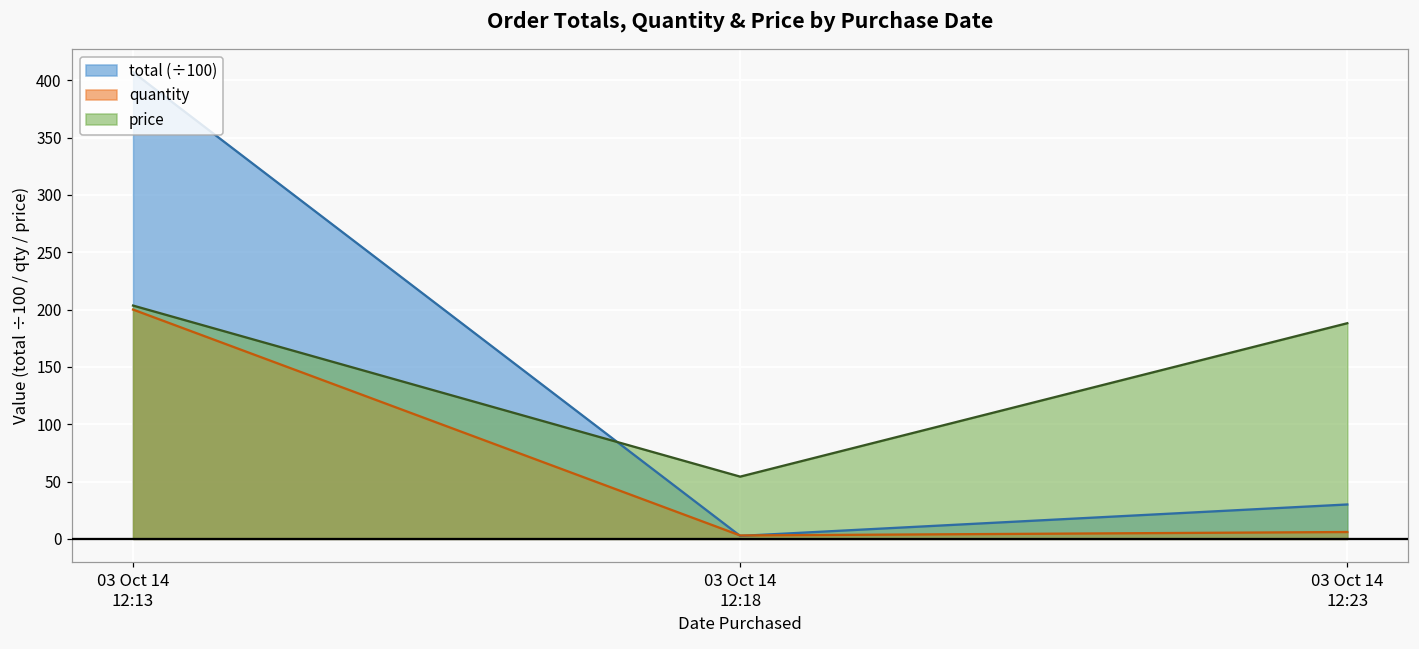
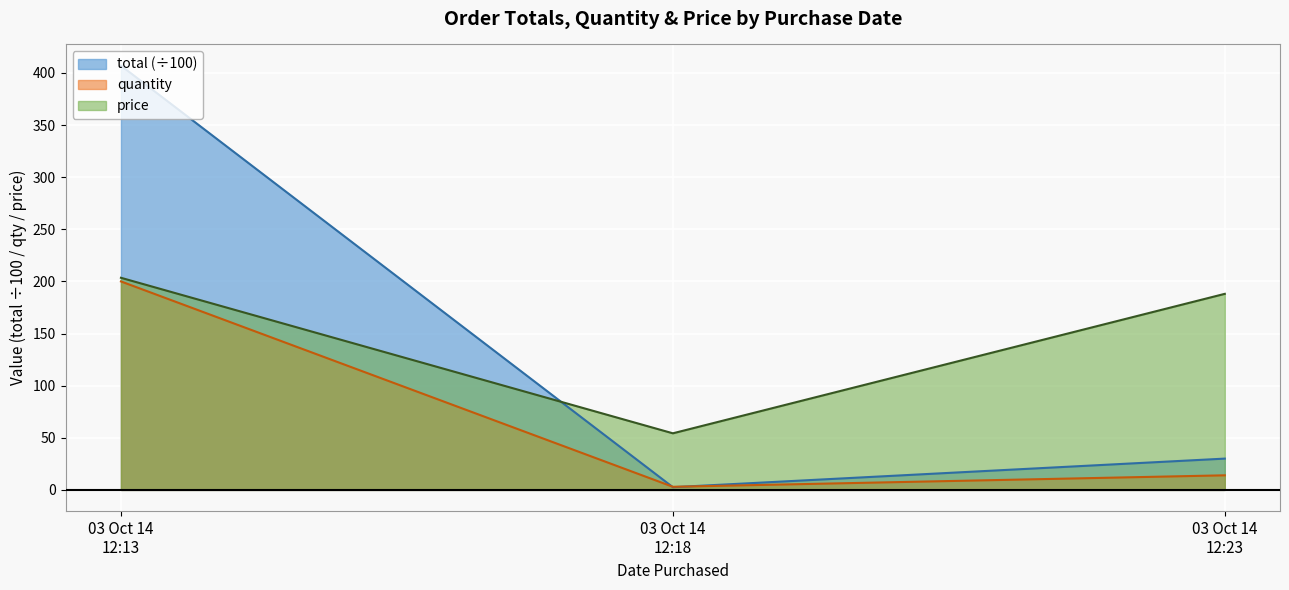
quantity, 03 Oct 14 12:23: 6 -> 14
